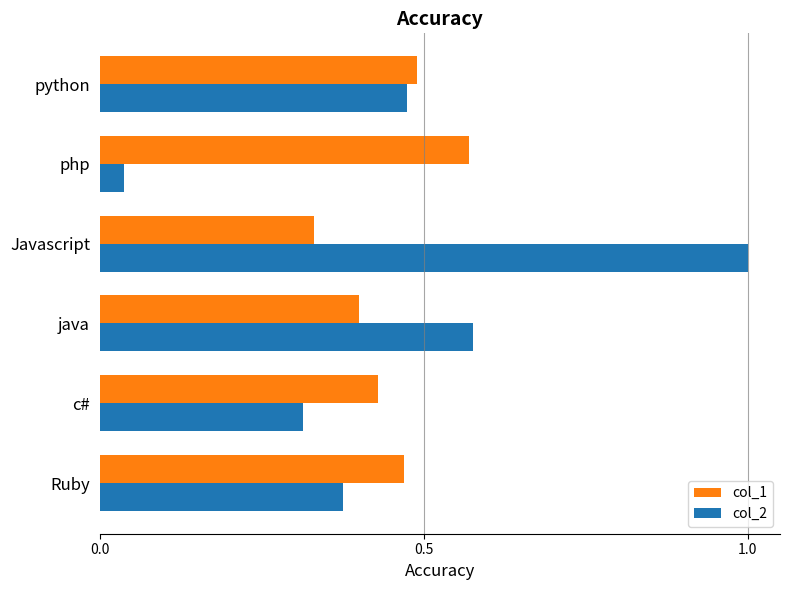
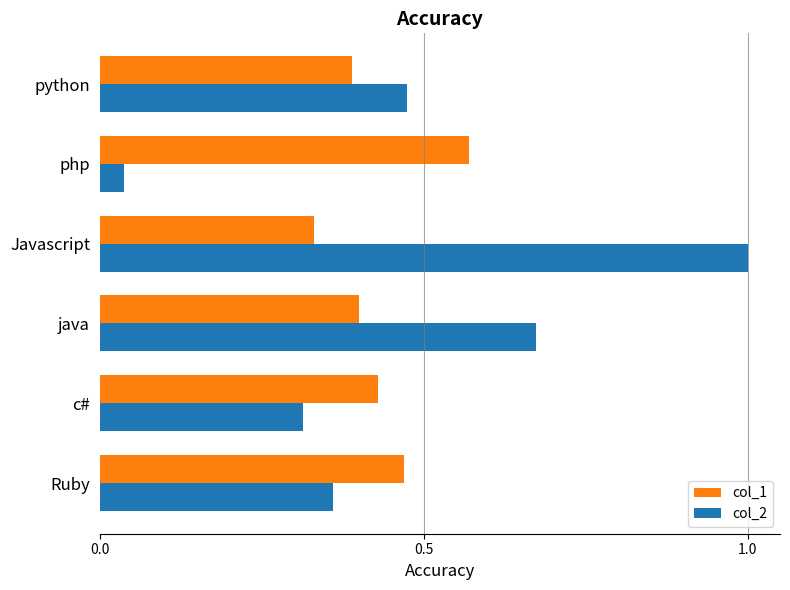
col_1, python: 0.49 -> 0.39
col_2, java: 0.58 -> 0.67
col_2, Ruby: 0.38 -> 0.36
